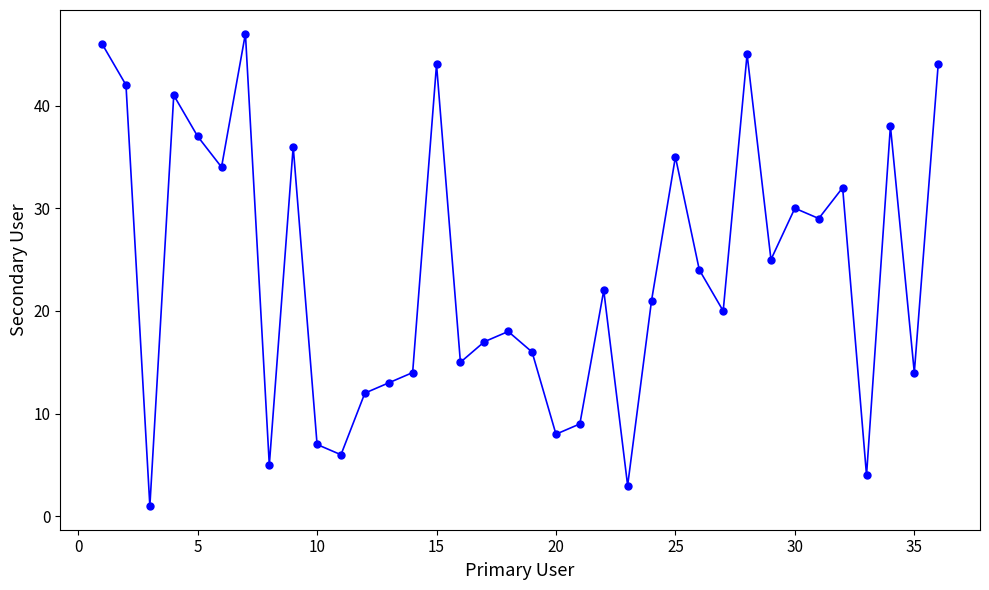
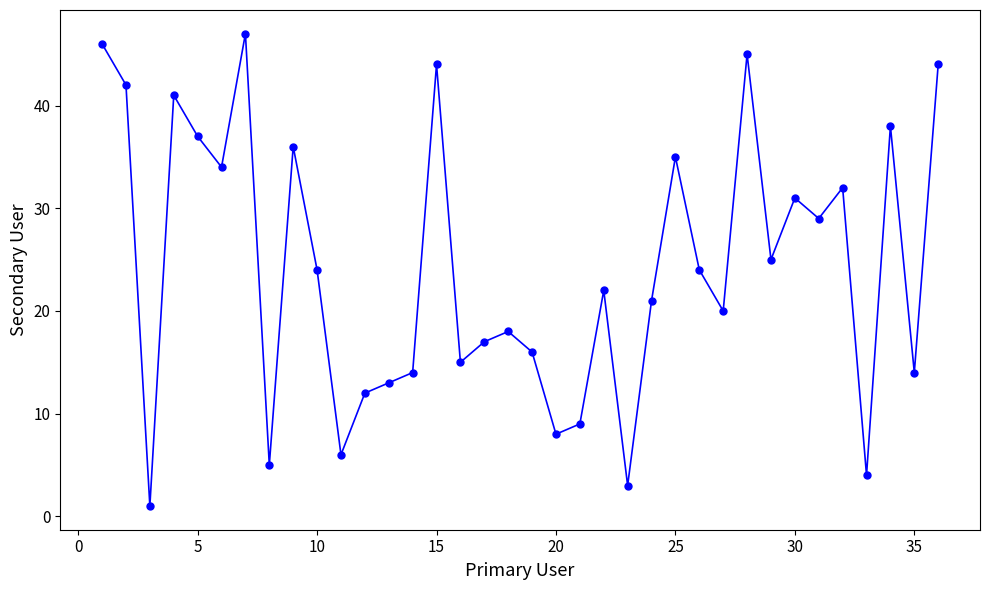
10: 7 -> 24
30: 30 -> 31
